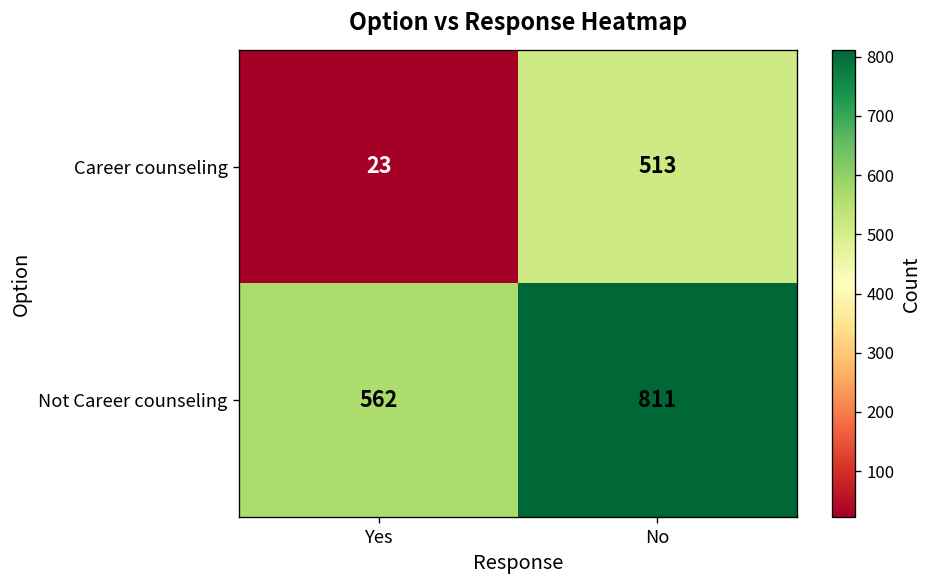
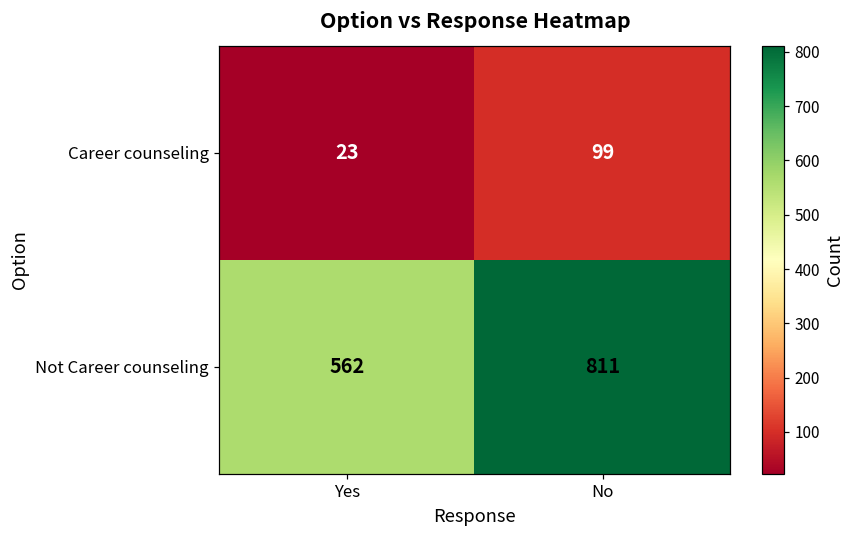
Career counseling, No: 513 -> 99
